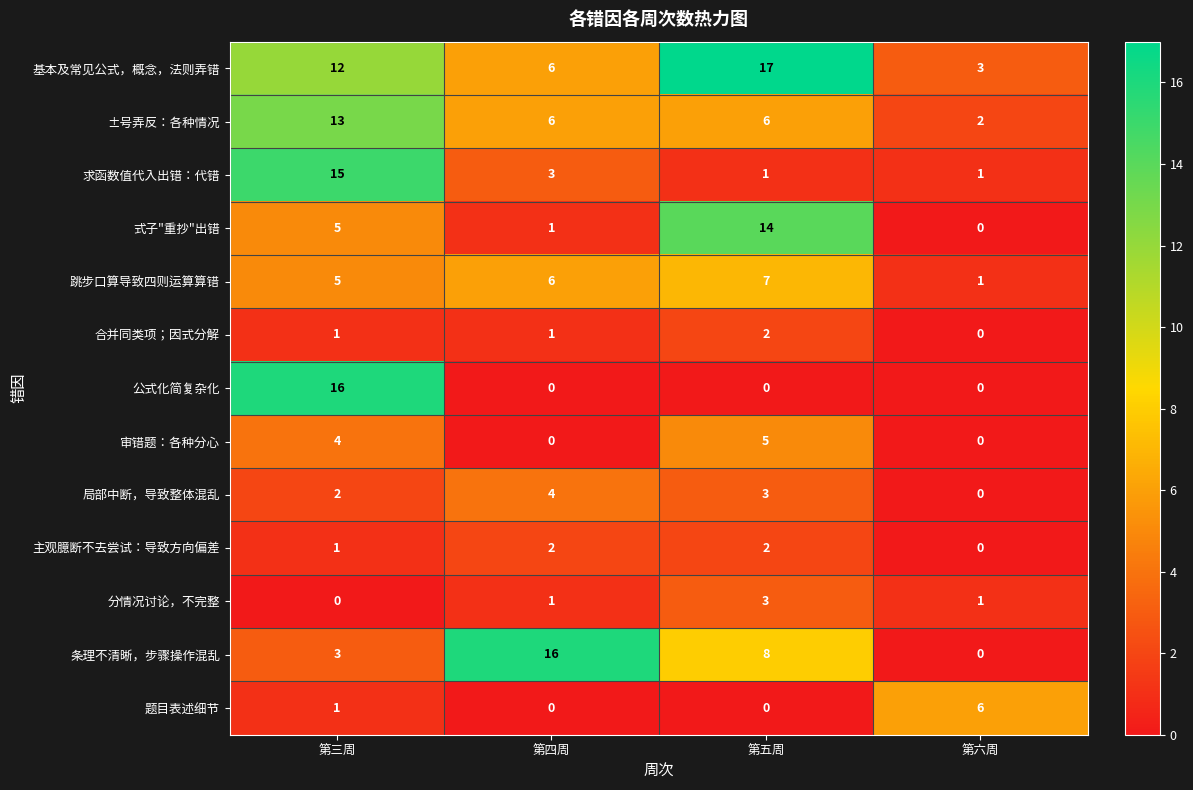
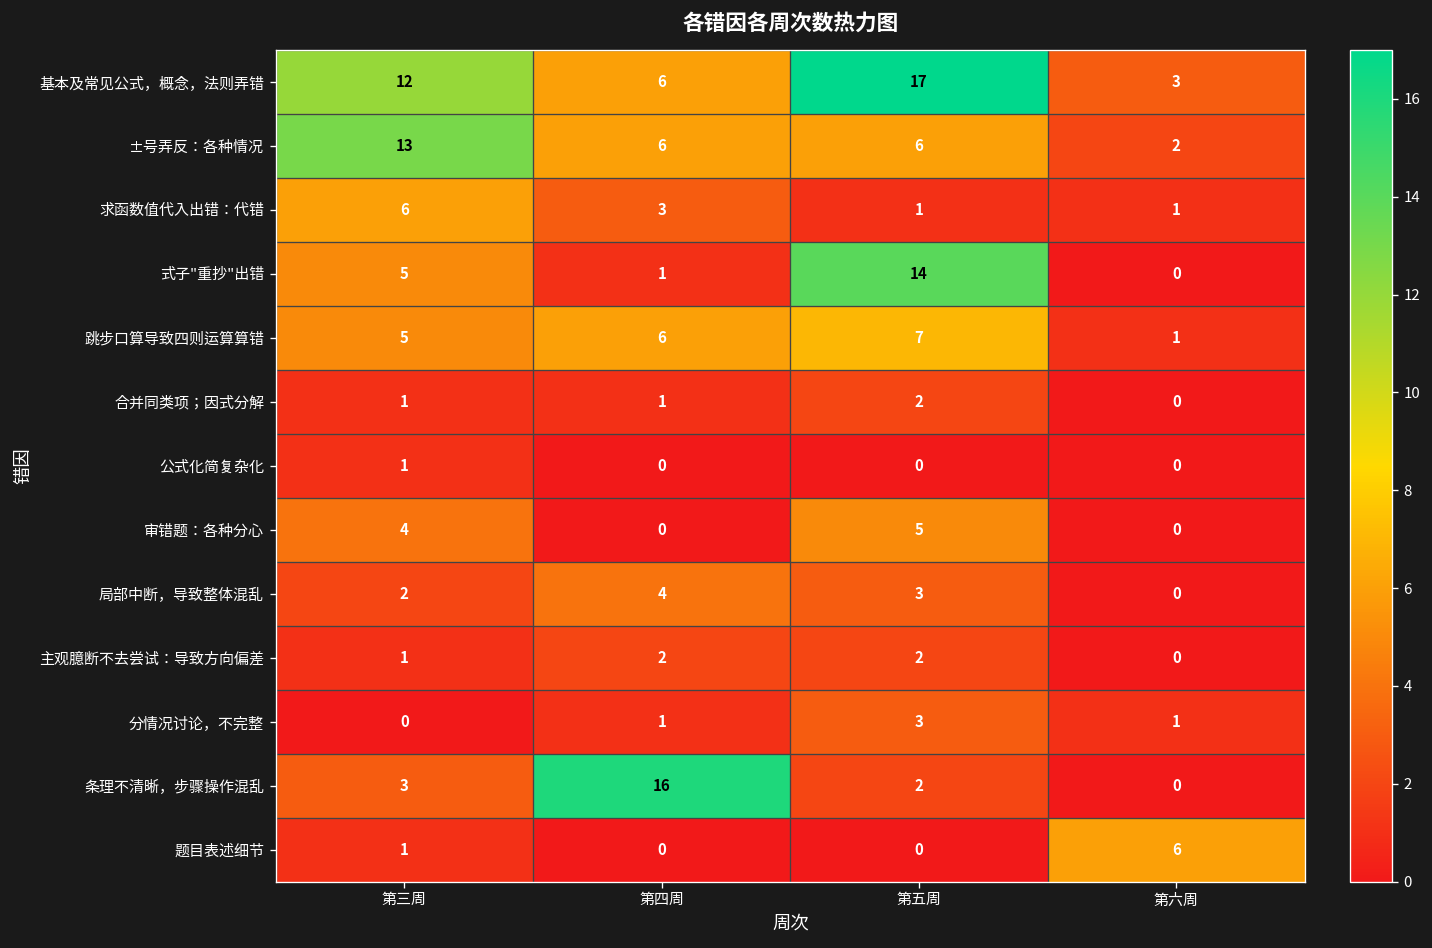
求函数值代入出错：代错, 第三周: 15 -> 6
公式化简复杂化, 第三周: 16 -> 1
条理不清晰，步骤操作混乱, 第五周: 8 -> 2
